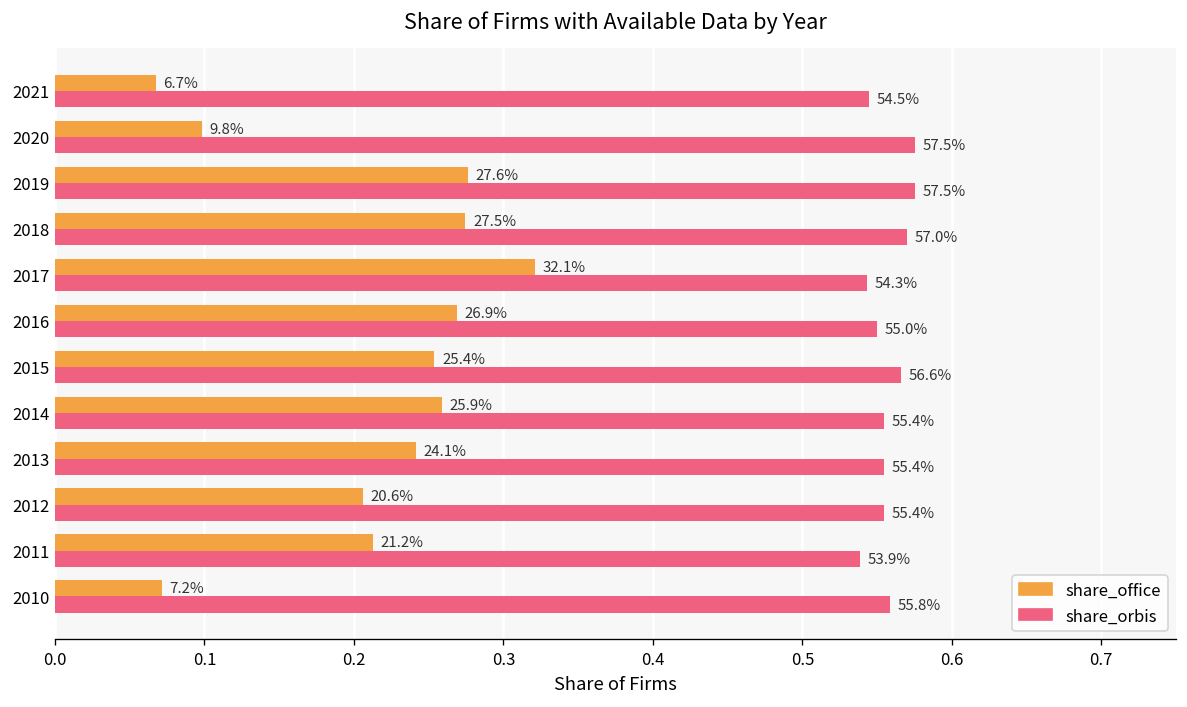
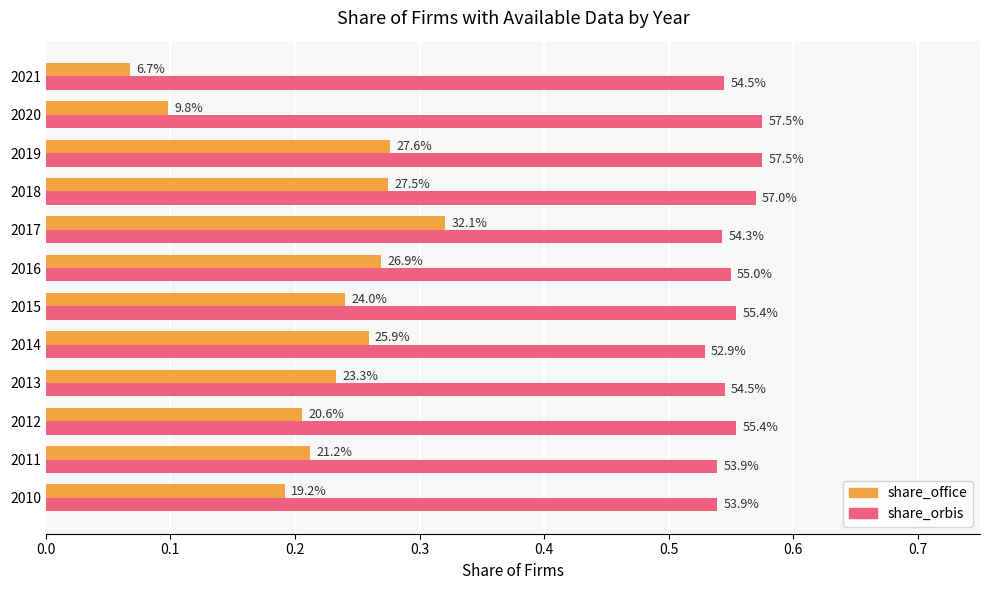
share_office, 2015: 25.4% -> 24.0%
share_orbis, 2015: 56.6% -> 55.4%
share_orbis, 2014: 55.4% -> 52.9%
share_office, 2013: 24.1% -> 23.3%
share_orbis, 2013: 55.4% -> 54.5%
share_office, 2010: 7.2% -> 19.2%
share_orbis, 2010: 55.8% -> 53.9%
